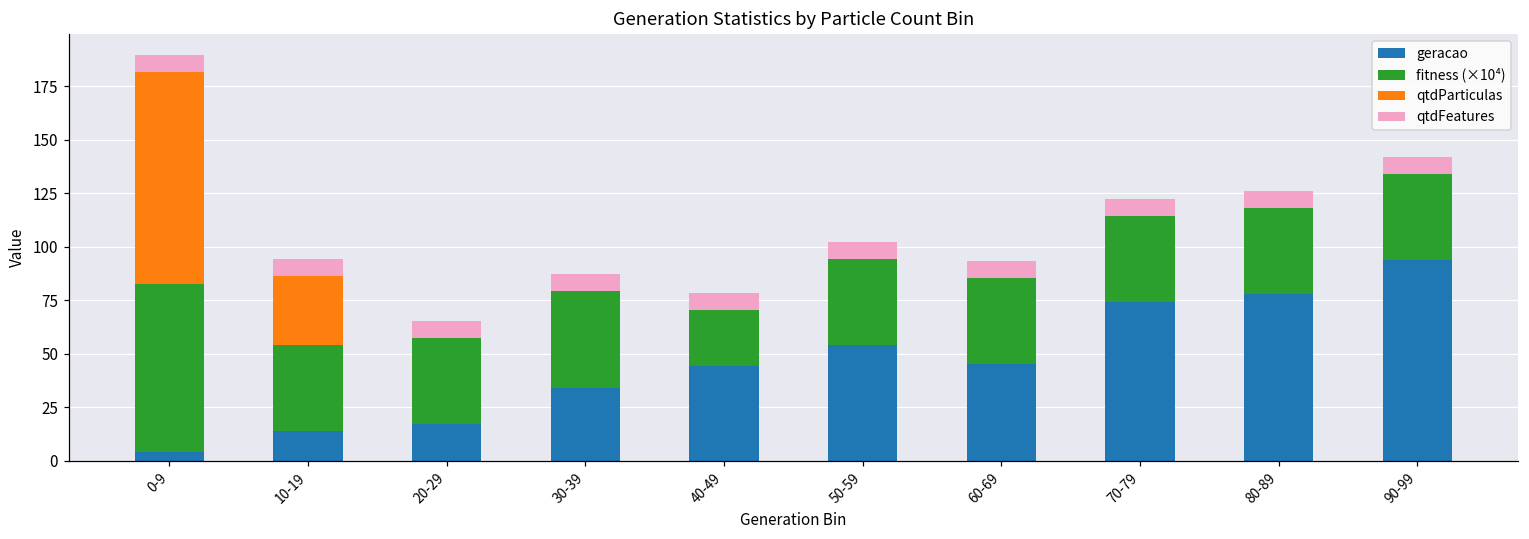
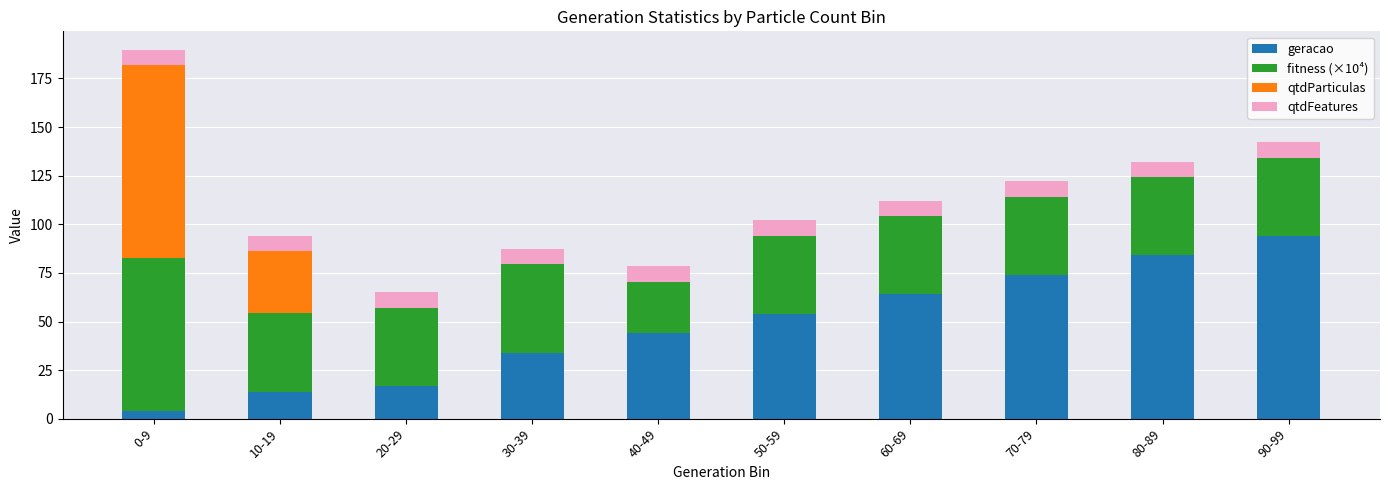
geracao, 60-69: 45 -> 64
geracao, 80-89: 78 -> 84
